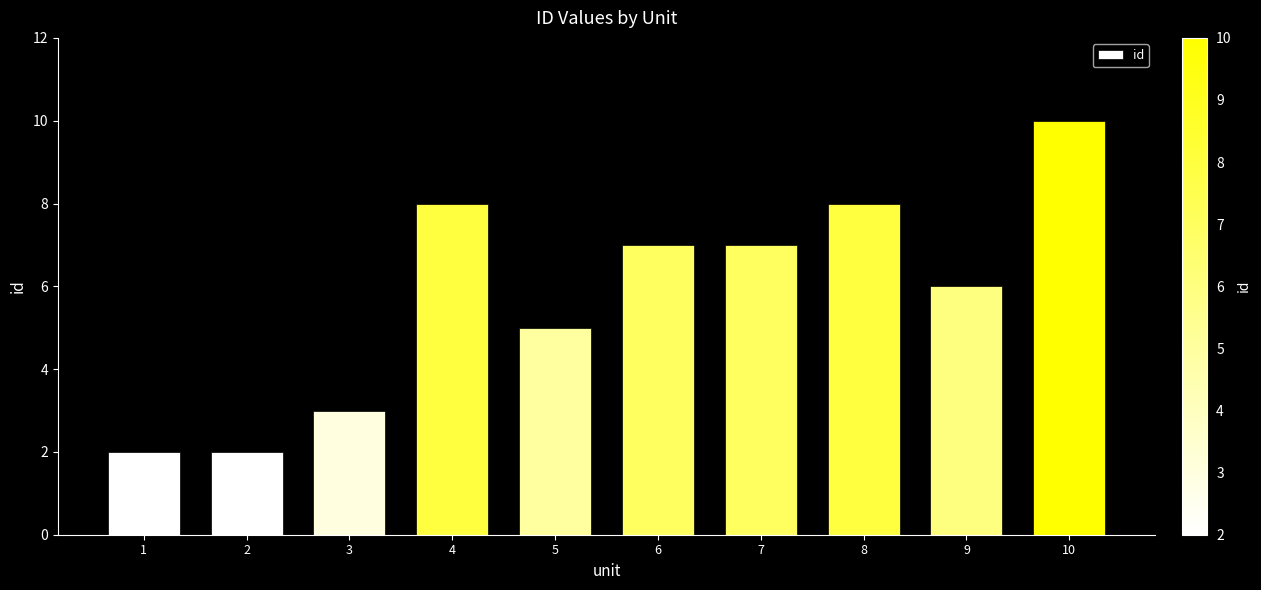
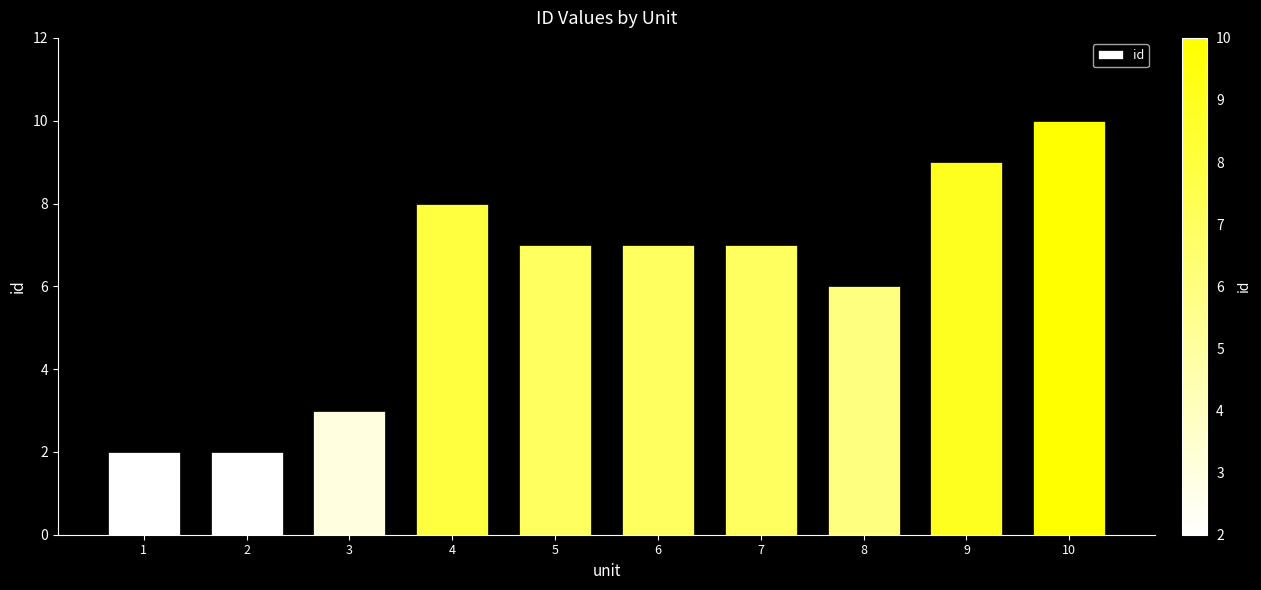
5: 5 -> 7
8: 8 -> 6
9: 6 -> 9
